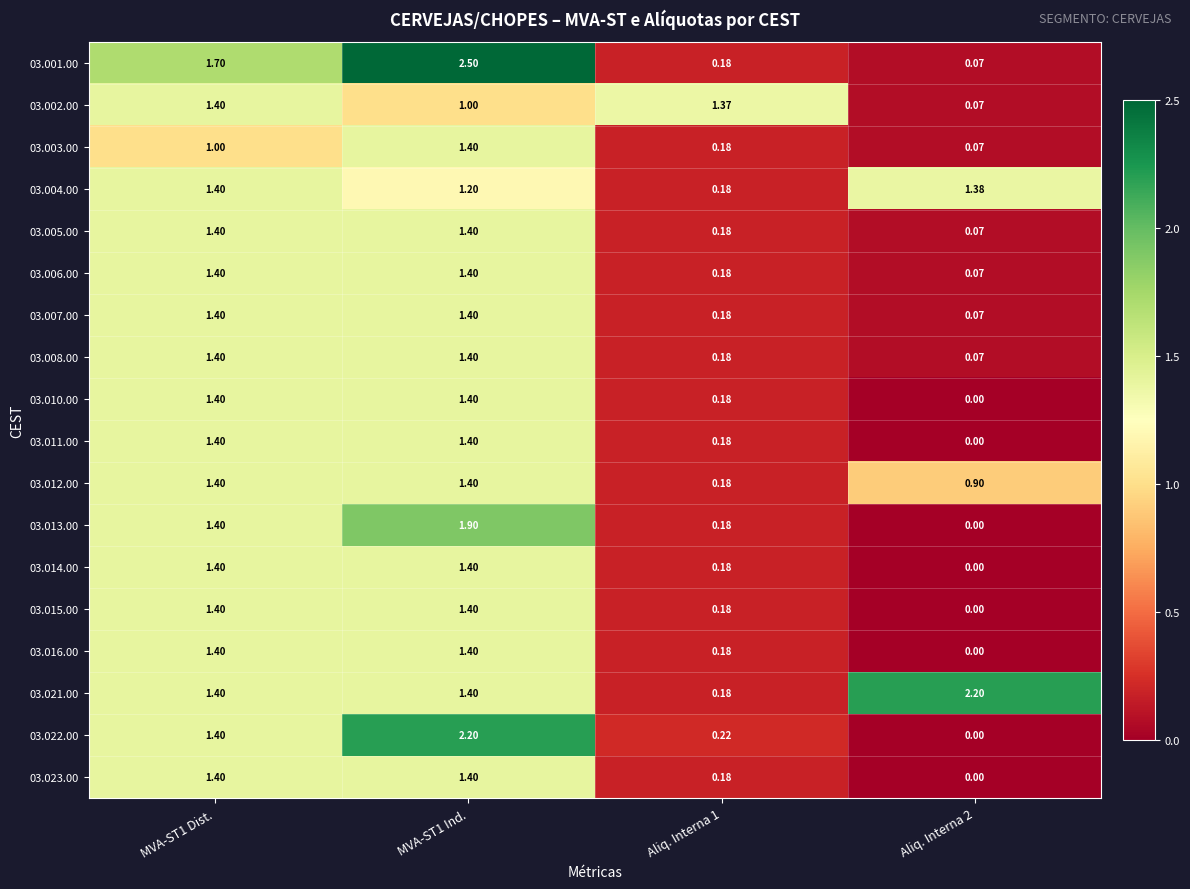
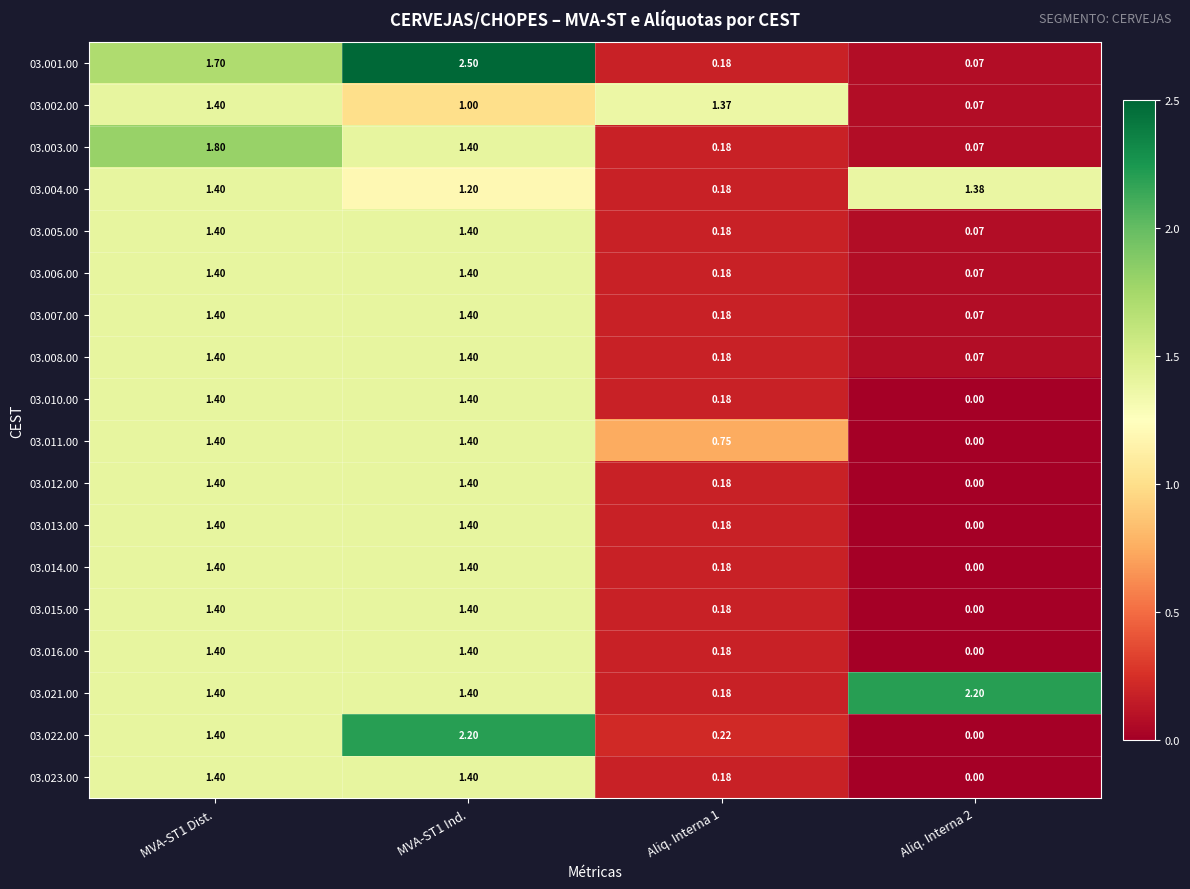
03.003.00, MVA-ST1 Dist.: 1.00 -> 1.80
03.011.00, Aliq. Interna 1: 0.18 -> 0.75
03.012.00, Aliq. Interna 2: 0.90 -> 0.00
03.013.00, MVA-ST1 Ind.: 1.90 -> 1.40
